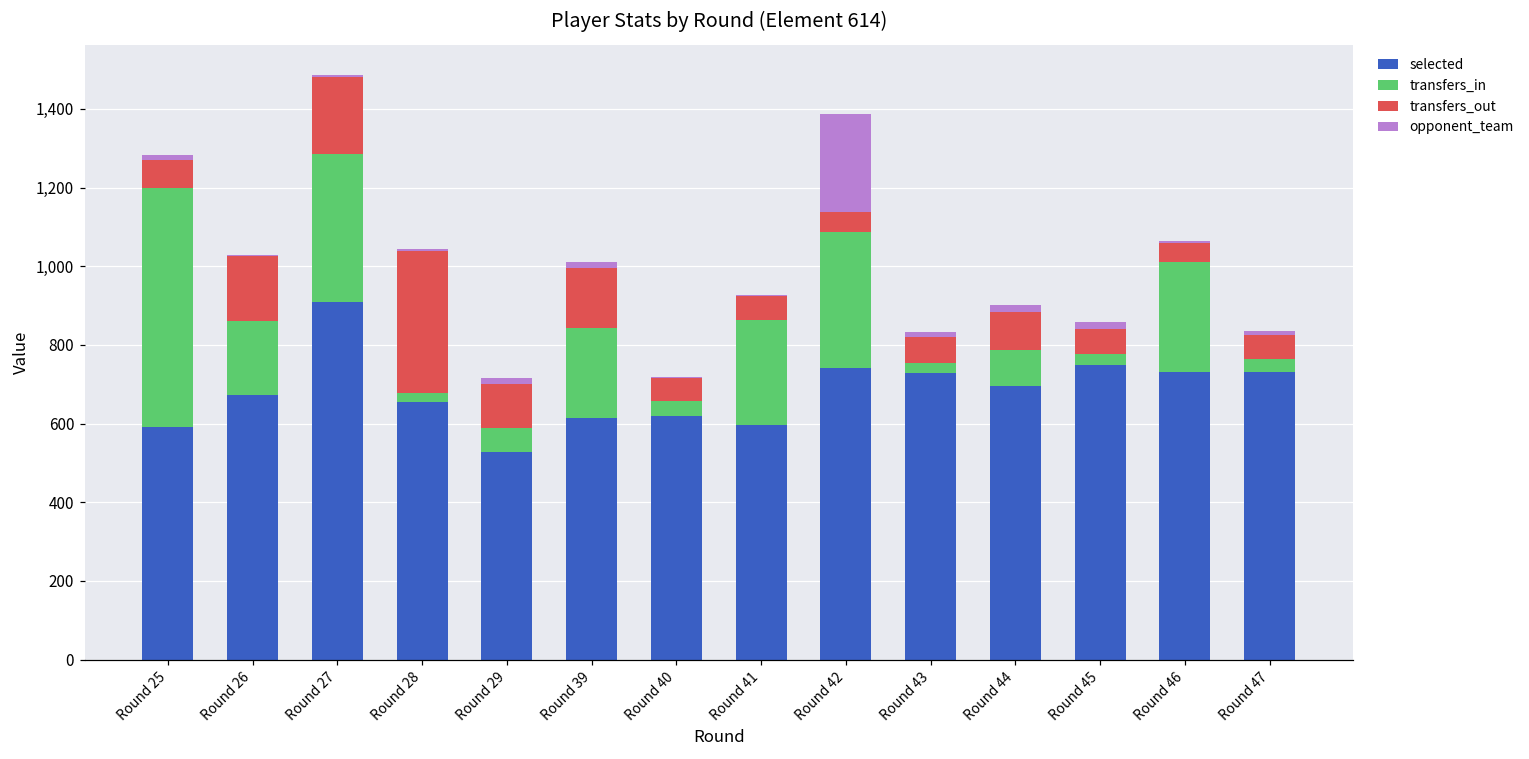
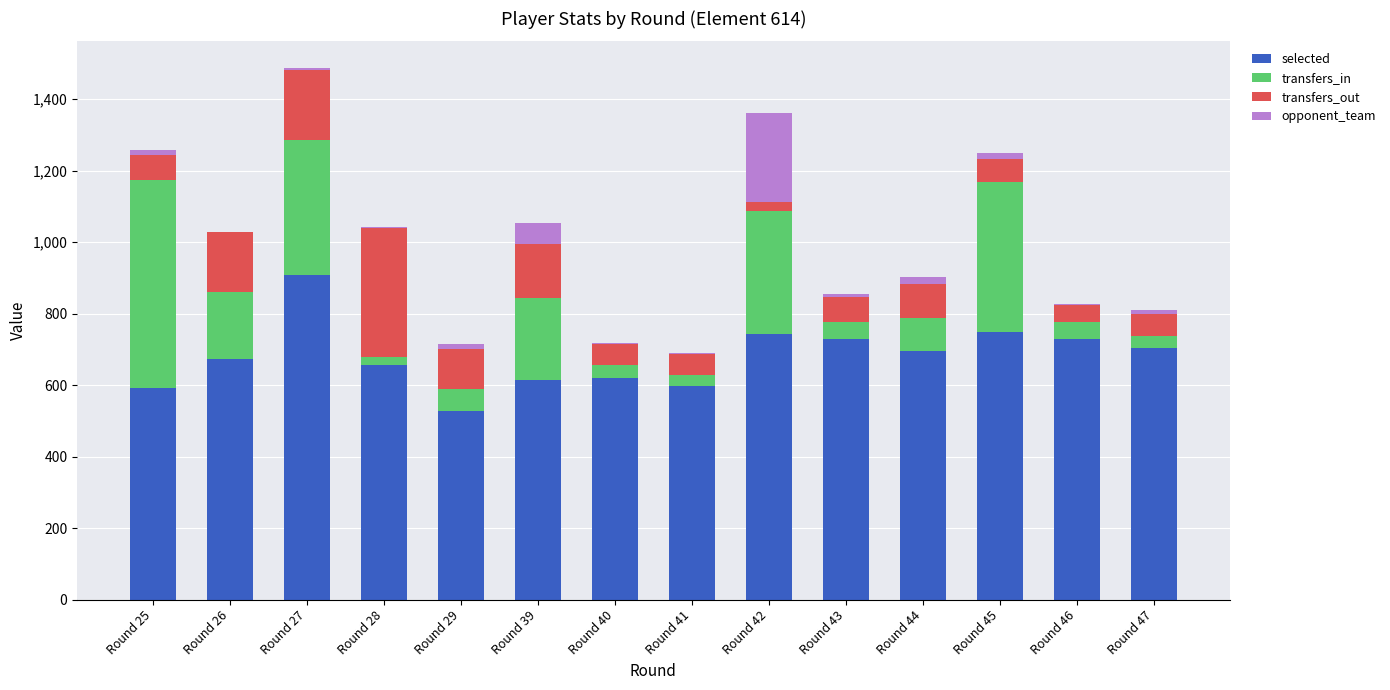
transfers_in, Round 25: 610 -> 580
opponent_team, Round 39: 20 -> 60
transfers_in, Round 41: 270 -> 30
transfers_out, Round 42: 50 -> 20
transfers_in, Round 43: 30 -> 50
transfers_in, Round 45: 30 -> 420
transfers_in, Round 46: 280 -> 50
selected, Round 47: 730 -> 700
